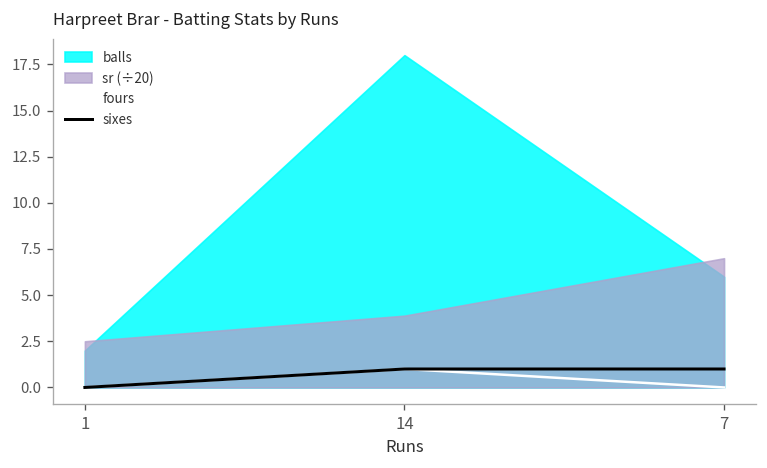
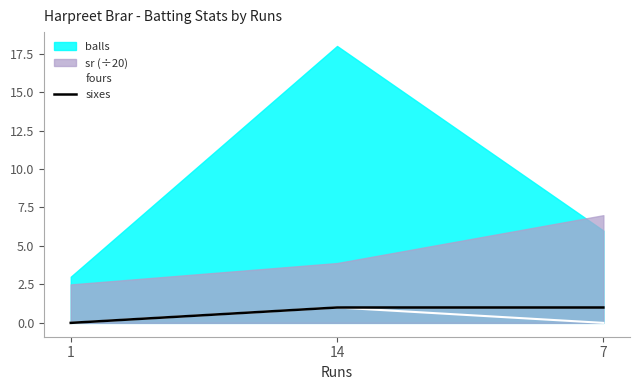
balls, 1: 2 -> 3
